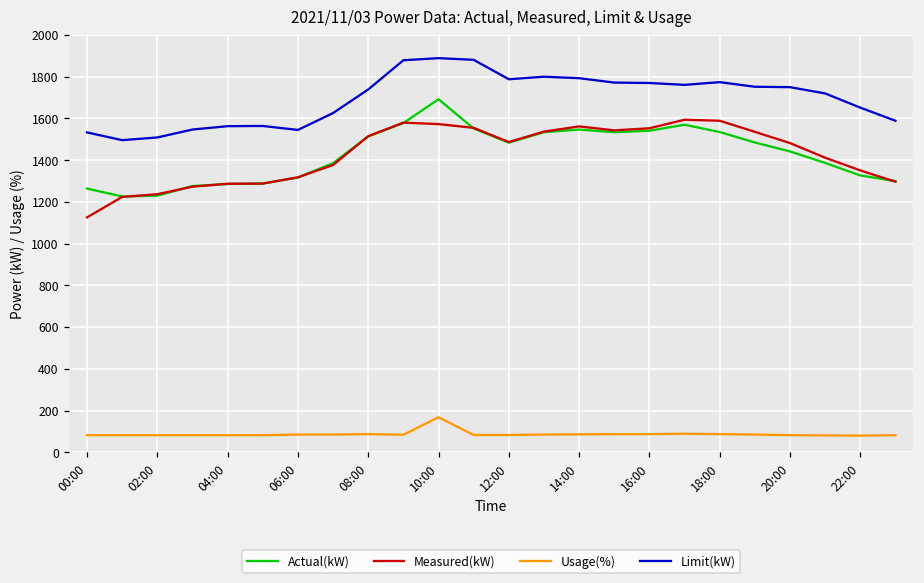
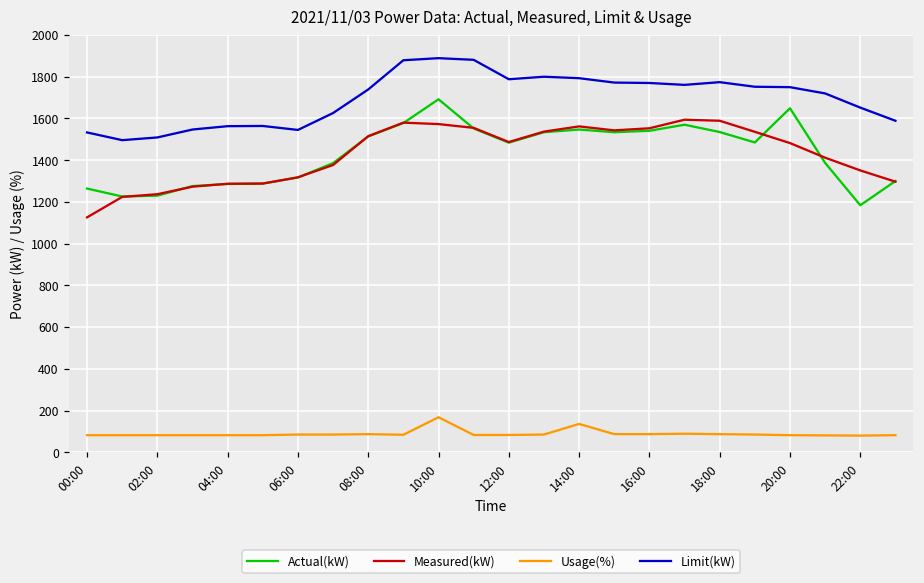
Usage(%), 14:00: 90 -> 140
Actual(kW), 20:00: 1440 -> 1650
Actual(kW), 22:00: 1330 -> 1180
